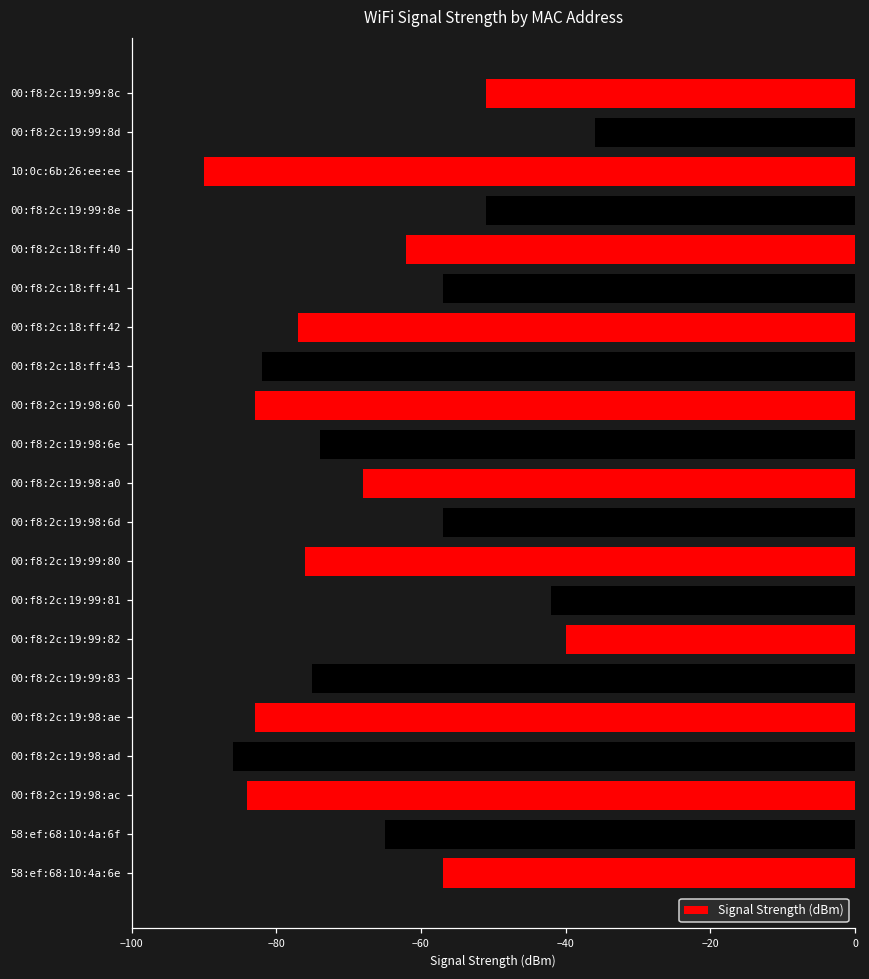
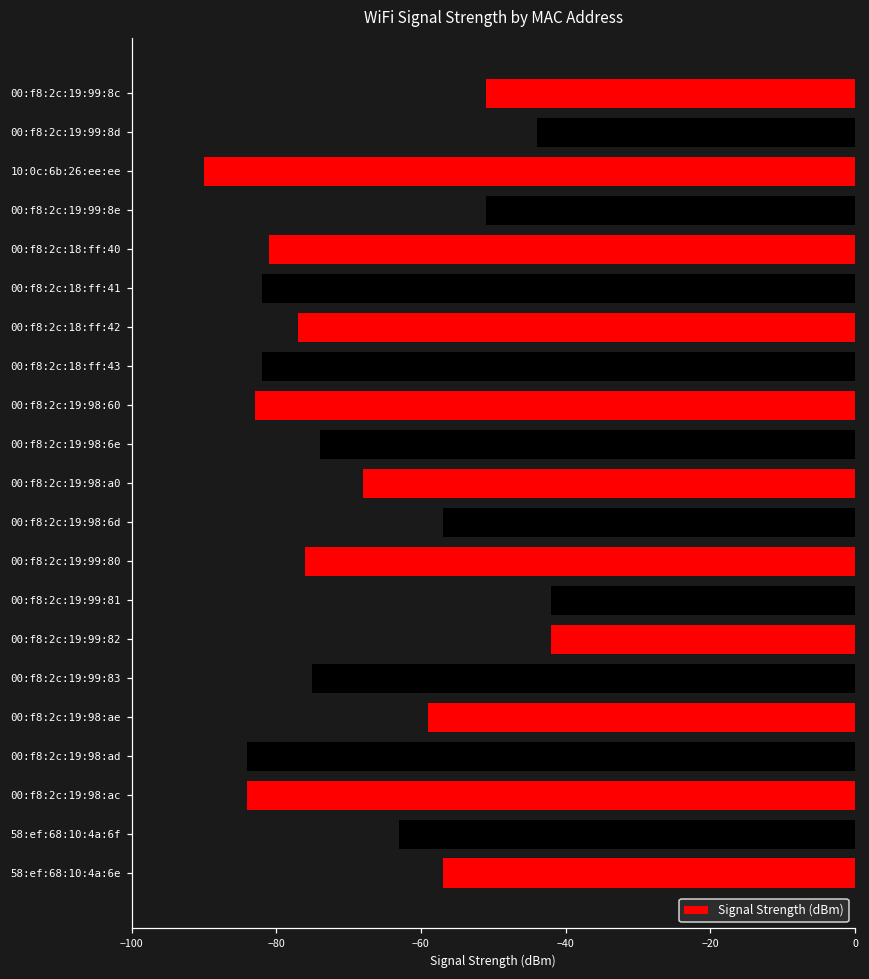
00:f8:2c:19:99:8d: -36 -> -44
00:f8:2c:18:ff:40: -62 -> -81
00:f8:2c:18:ff:41: -57 -> -82
00:f8:2c:19:99:82: -40 -> -42
00:f8:2c:19:98:ae: -83 -> -59
00:f8:2c:19:98:ad: -86 -> -84
58:ef:68:10:4a:6f: -65 -> -63
